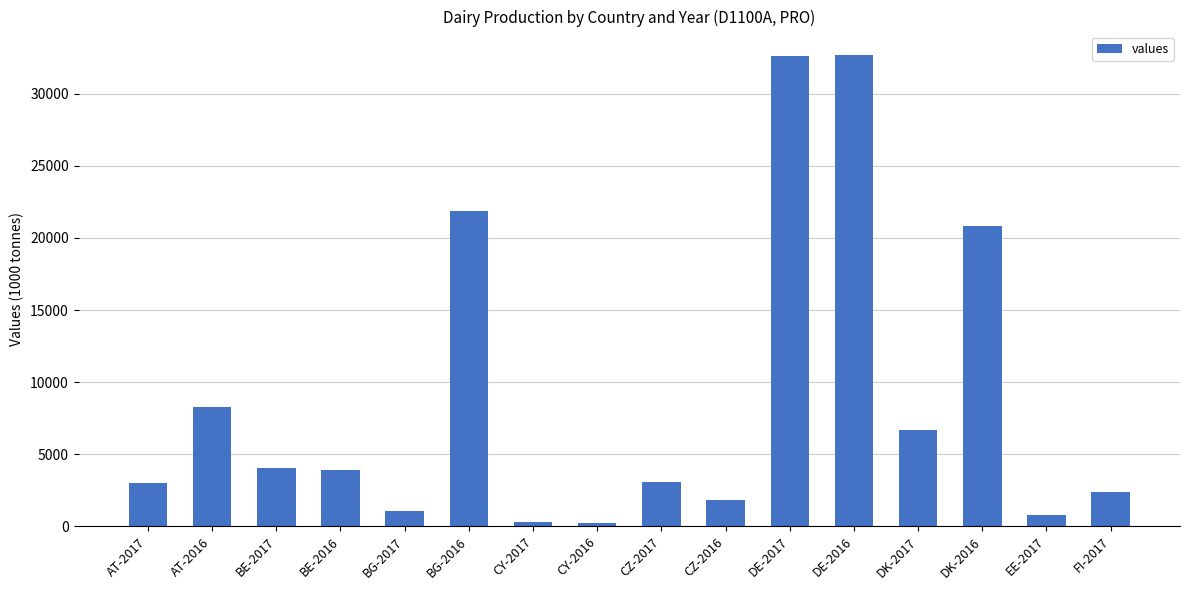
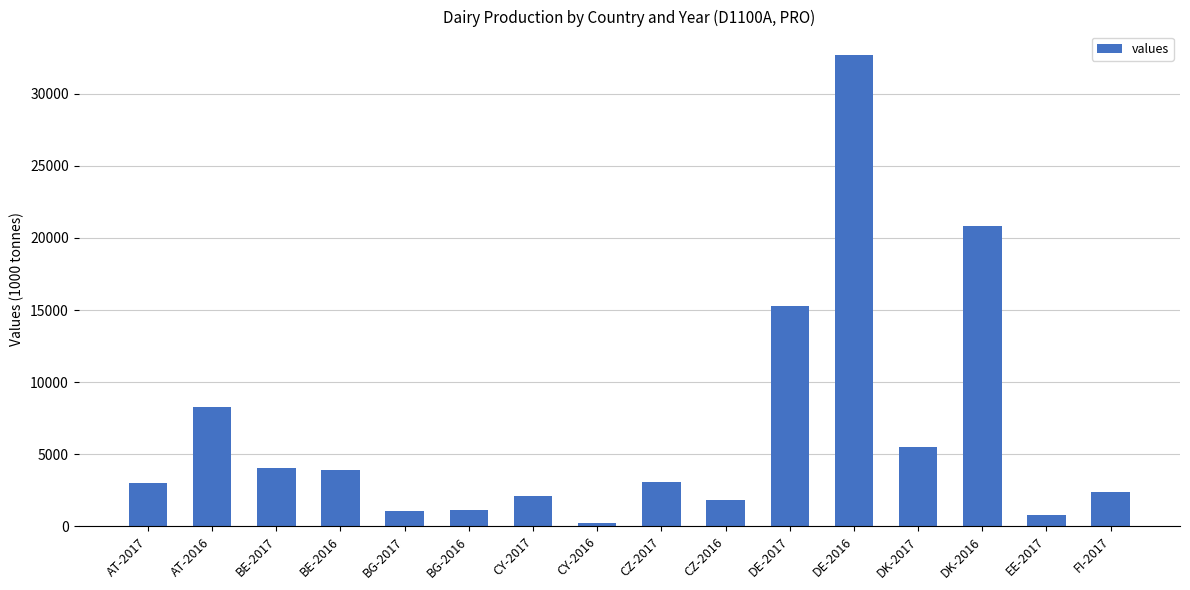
BG-2016: 21900 -> 1100
CY-2017: 300 -> 2100
DE-2017: 32600 -> 15300
DK-2017: 6700 -> 5500
